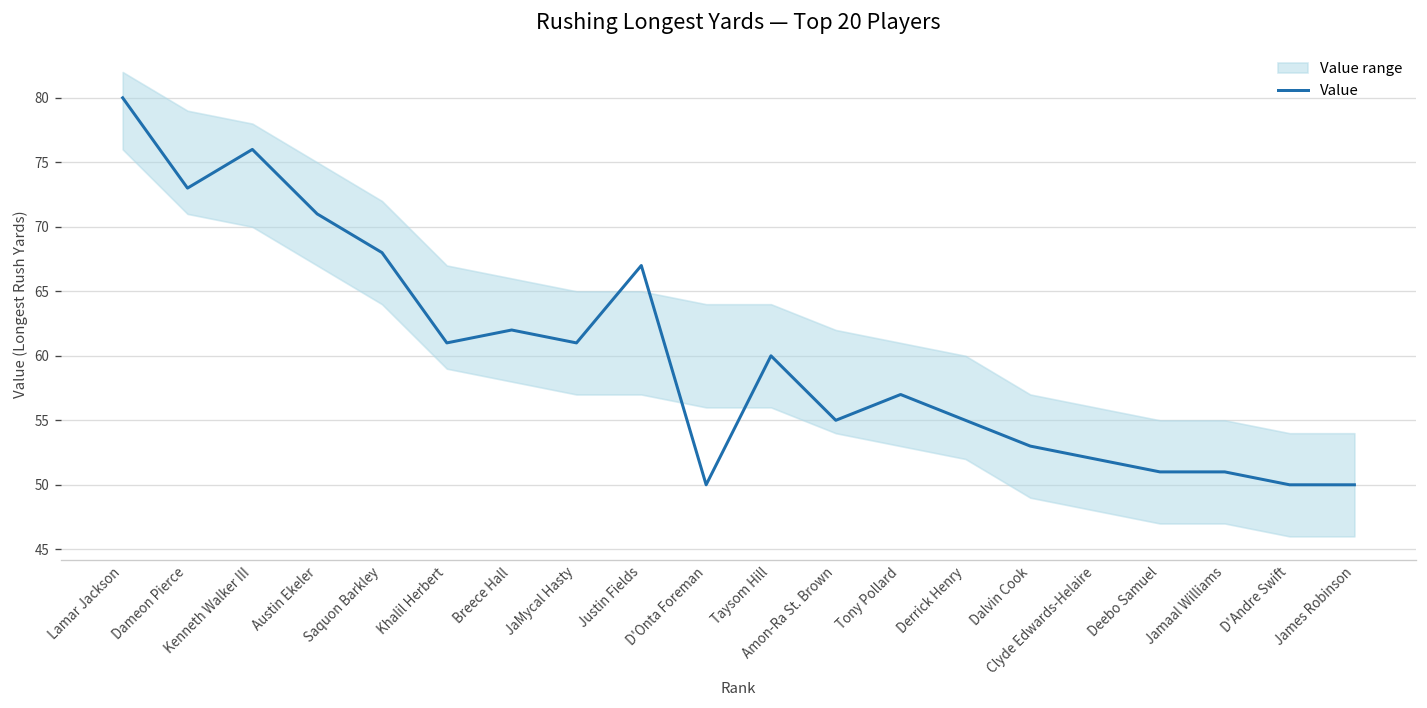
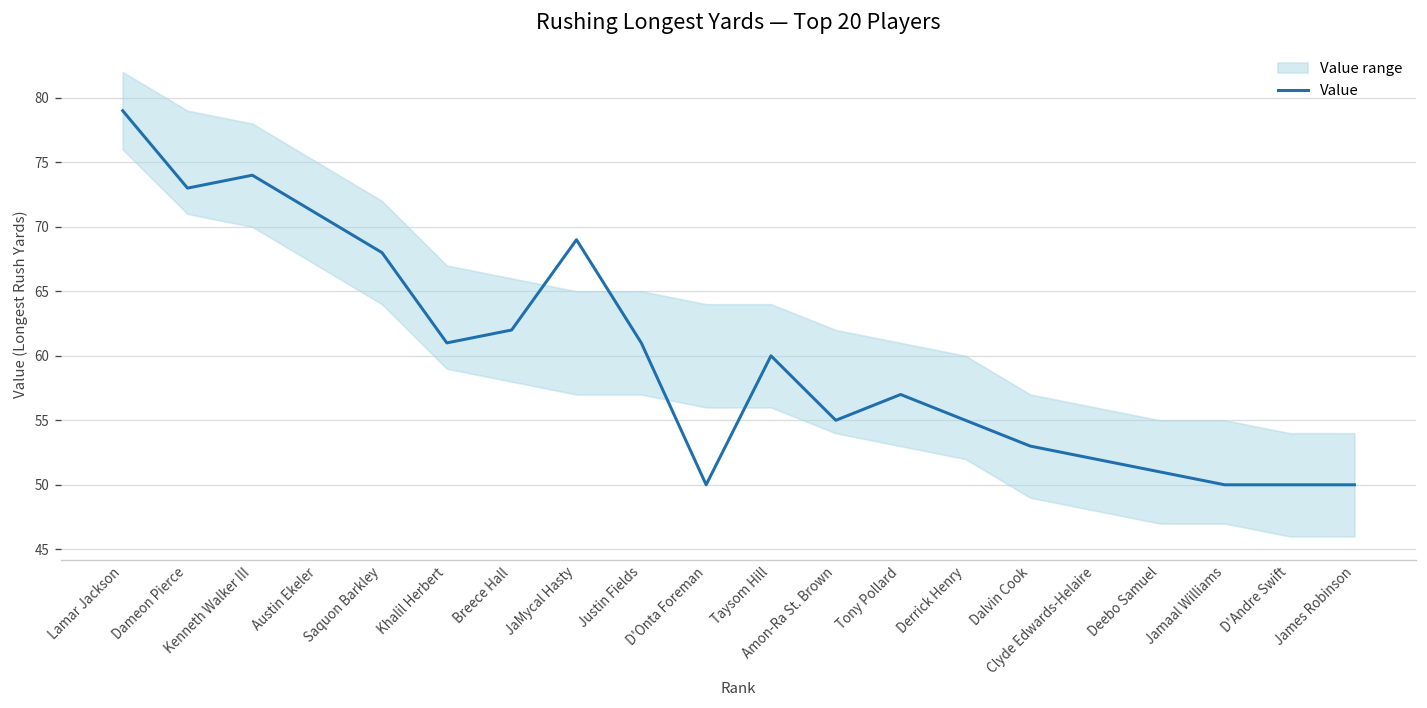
Value, Lamar Jackson: 80 -> 79
Value, Kenneth Walker III: 76 -> 74
Value, JaMycal Hasty: 61 -> 69
Value, Justin Fields: 67 -> 61
Value, Jamaal Williams: 51 -> 50
